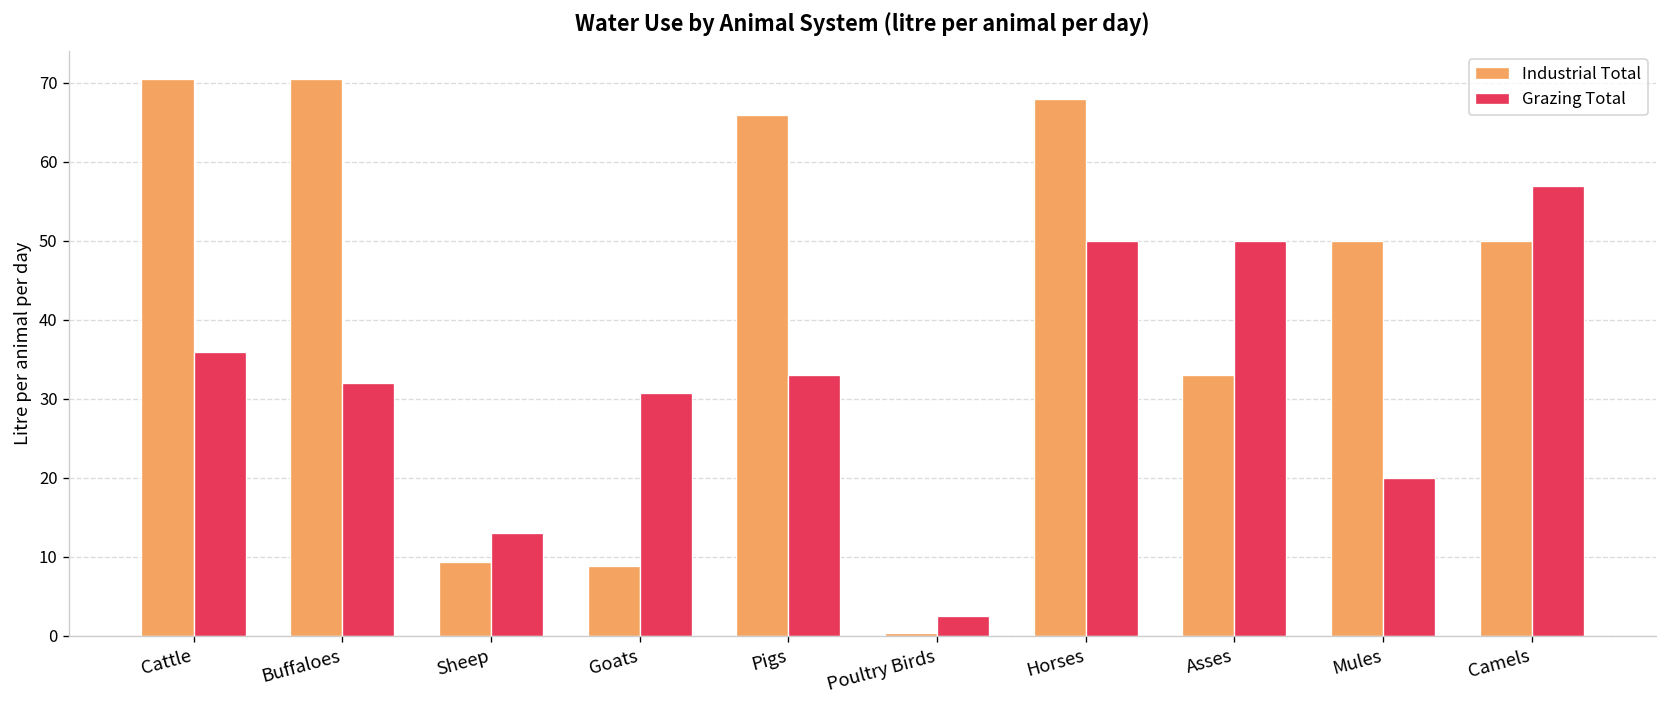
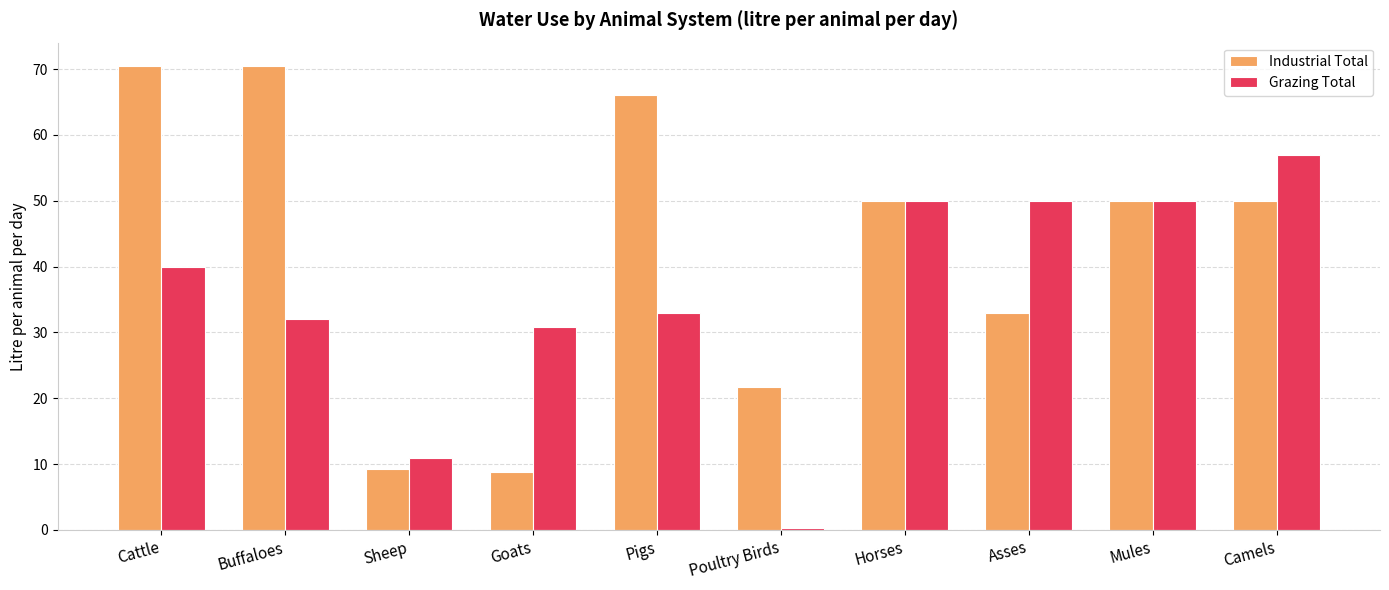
Grazing Total, Cattle: 36 -> 40
Grazing Total, Sheep: 13 -> 11
Industrial Total, Poultry Birds: 0 -> 22
Grazing Total, Poultry Birds: 3 -> 0
Industrial Total, Horses: 68 -> 50
Grazing Total, Mules: 20 -> 50
